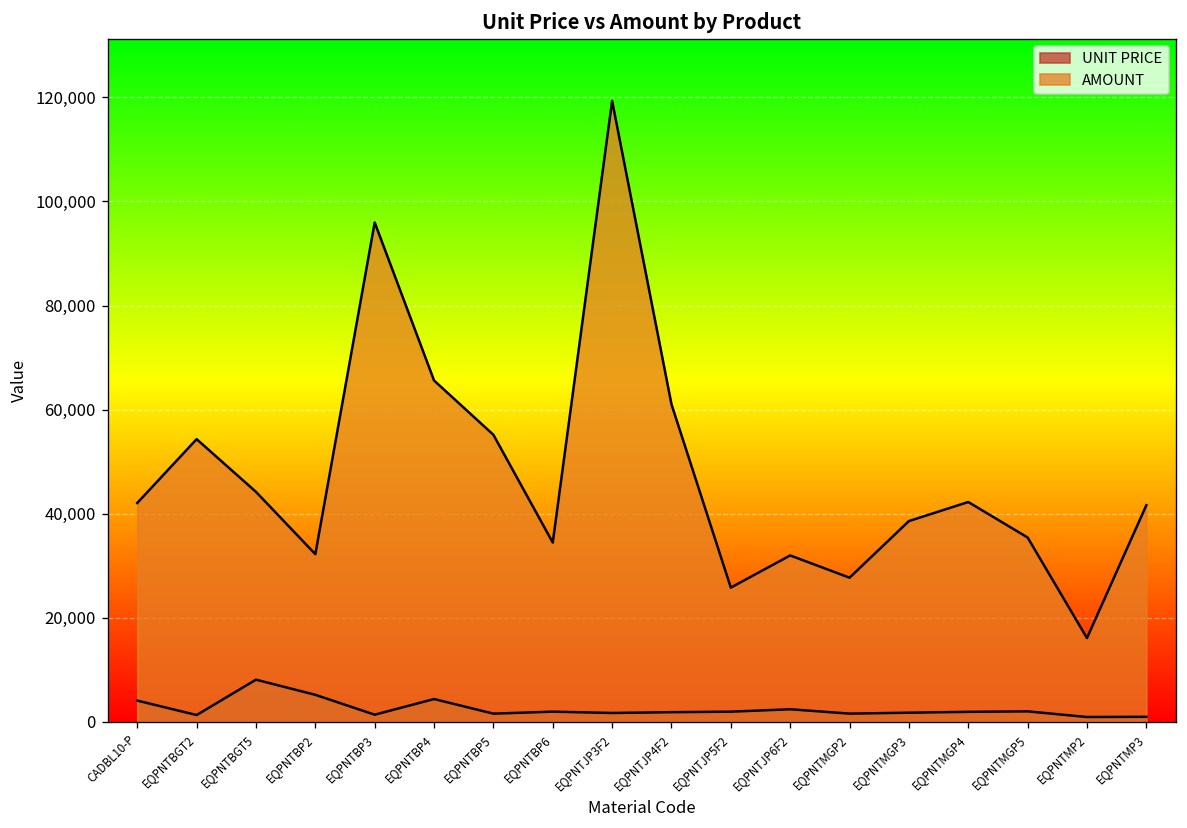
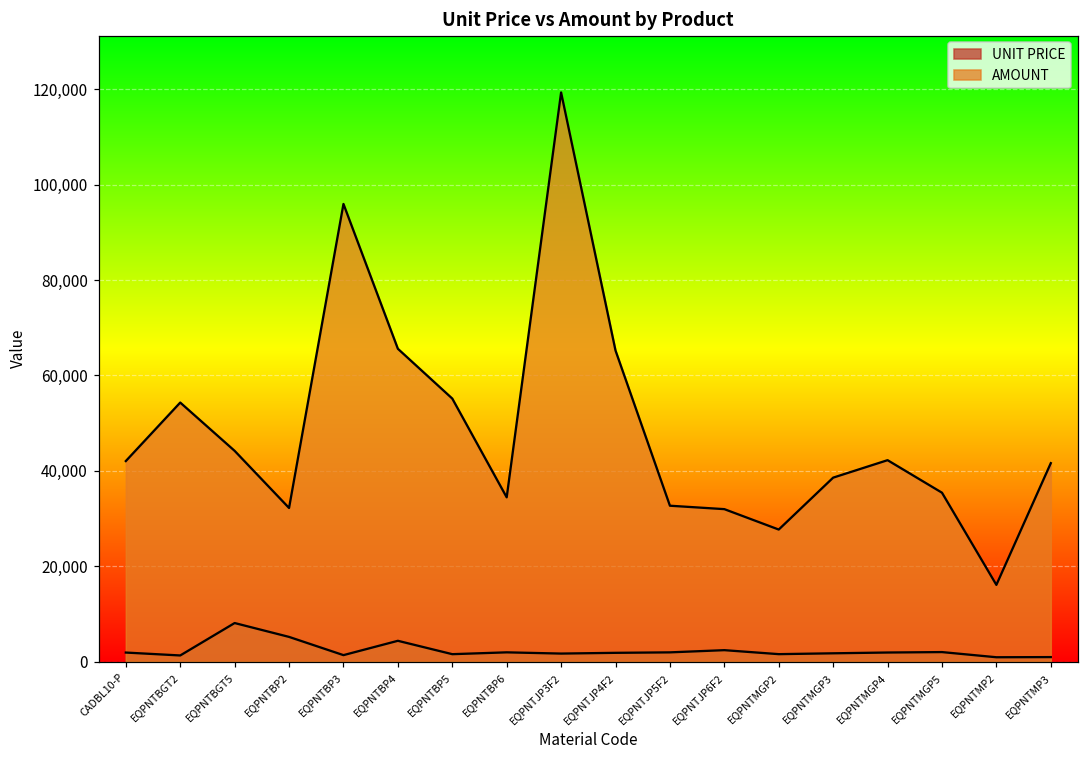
UNIT PRICE, CADBL10-P: 4,000 -> 2,000
AMOUNT, EQPNTJP4F2: 61,000 -> 65,000
AMOUNT, EQPNTJP5F2: 26,000 -> 33,000
